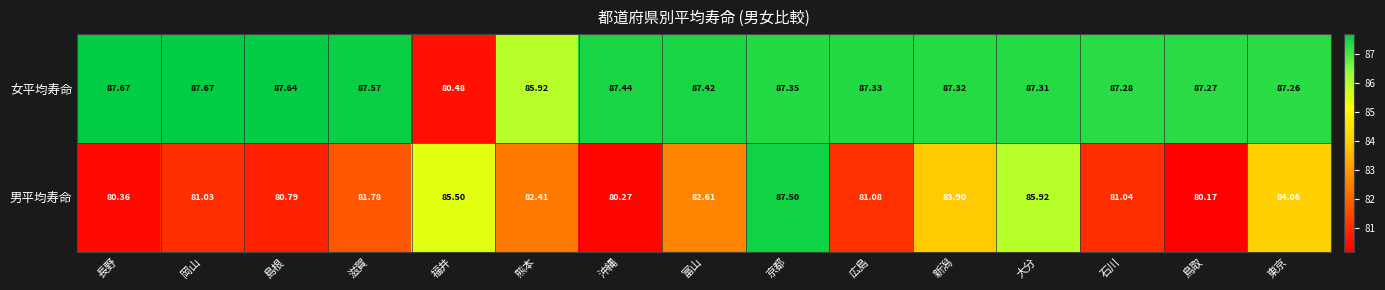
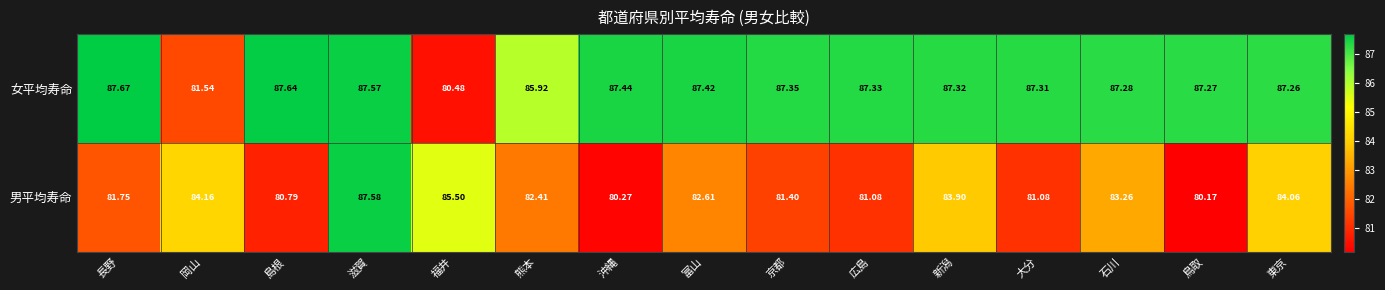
女平均寿命, 岡山: 87.67 -> 81.54
男平均寿命, 長野: 80.36 -> 81.75
男平均寿命, 岡山: 81.03 -> 84.16
男平均寿命, 滋賀: 81.78 -> 87.58
男平均寿命, 京都: 87.50 -> 81.40
男平均寿命, 大分: 85.92 -> 81.08
男平均寿命, 石川: 81.04 -> 83.26
